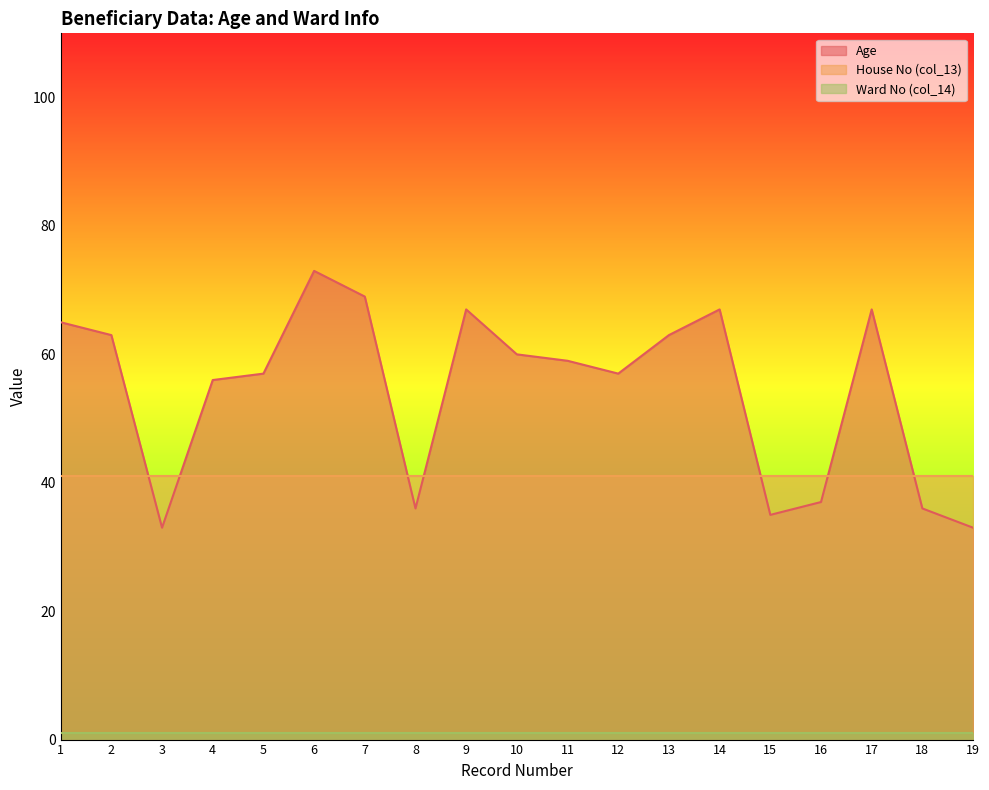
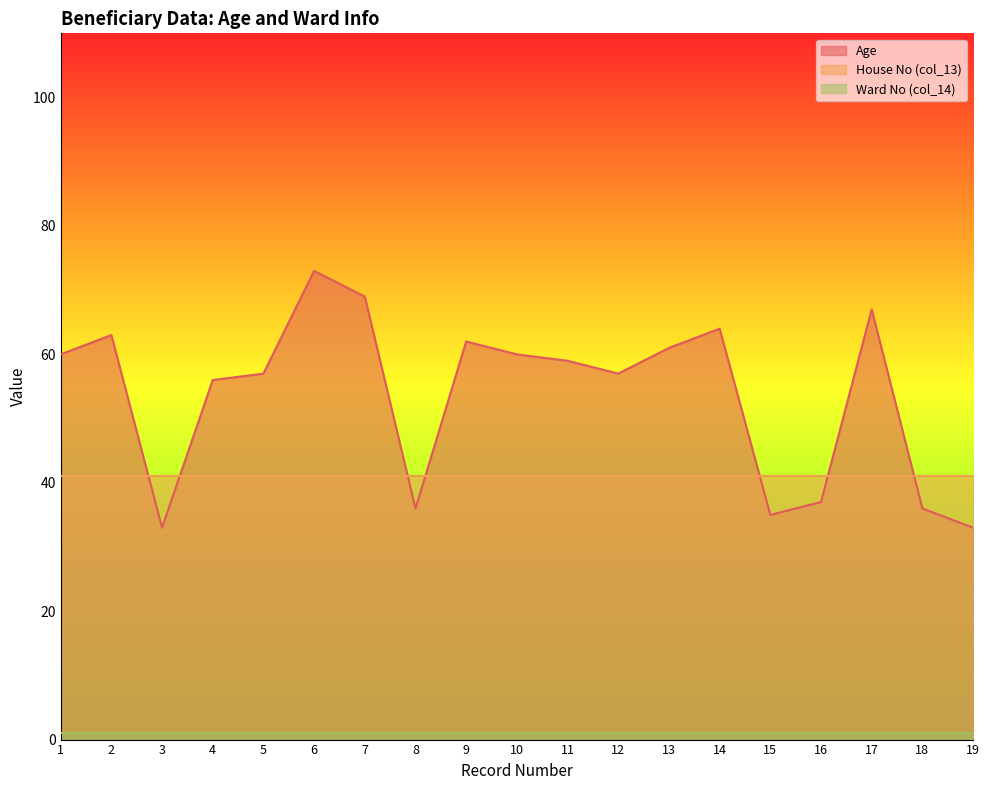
Age, 1: 65 -> 60
Age, 9: 67 -> 62
Age, 13: 63 -> 61
Age, 14: 67 -> 64
